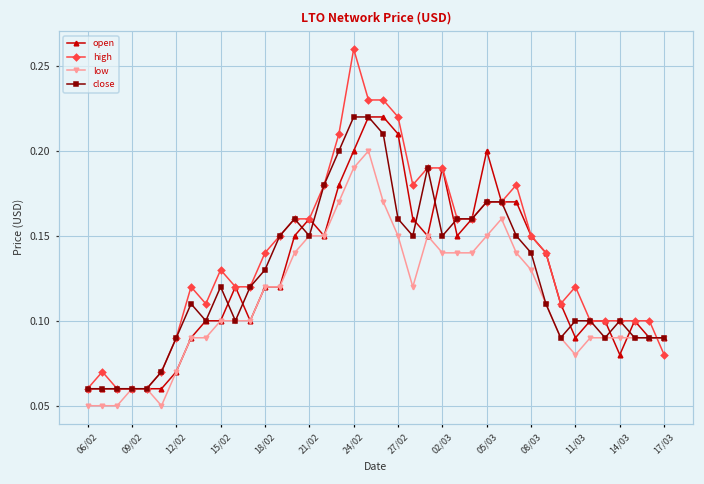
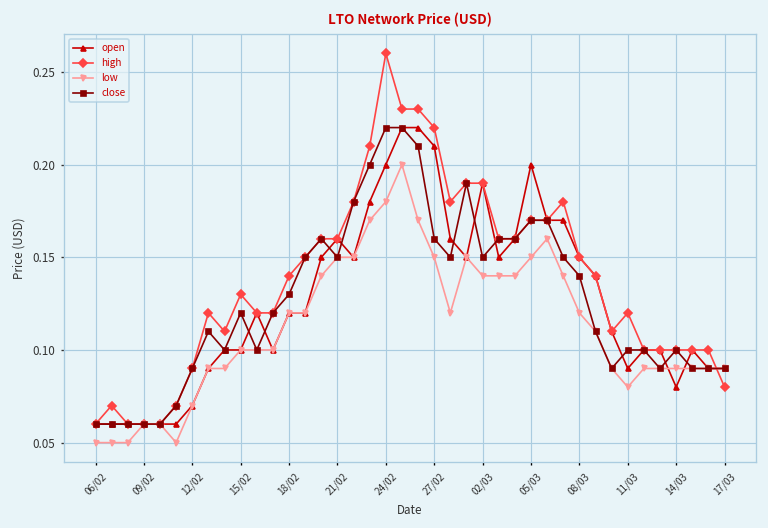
low, 24/02: 0.19 -> 0.18
low, 08/03: 0.13 -> 0.12
